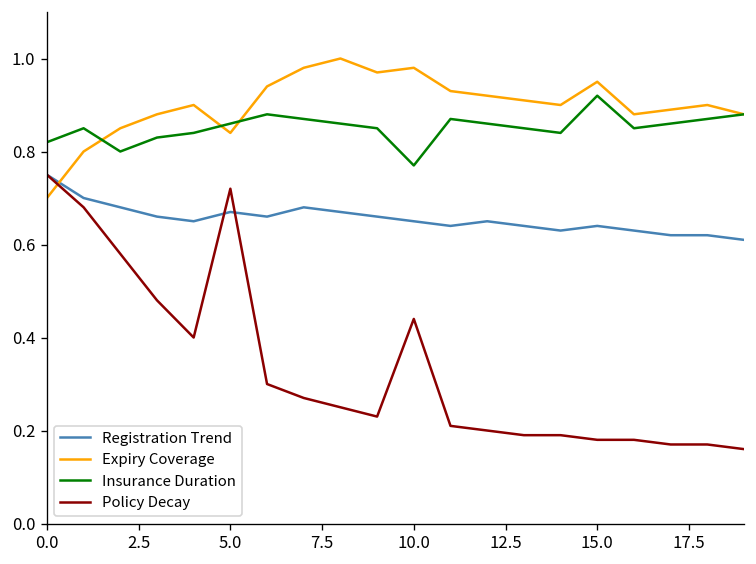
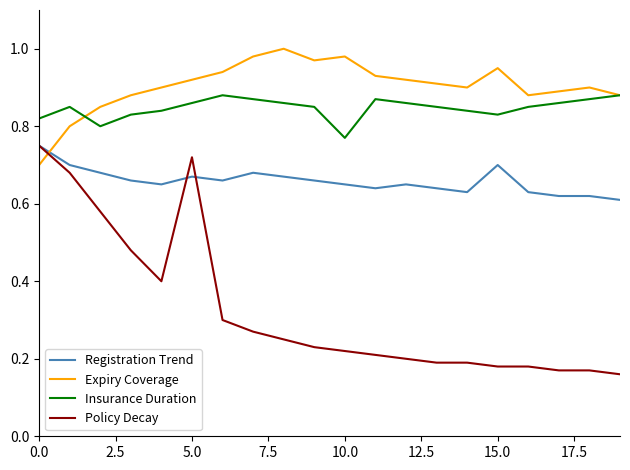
Expiry Coverage, 5.0: 0.84 -> 0.92
Policy Decay, 10.0: 0.44 -> 0.22
Registration Trend, 15.0: 0.64 -> 0.70
Insurance Duration, 15.0: 0.92 -> 0.83
